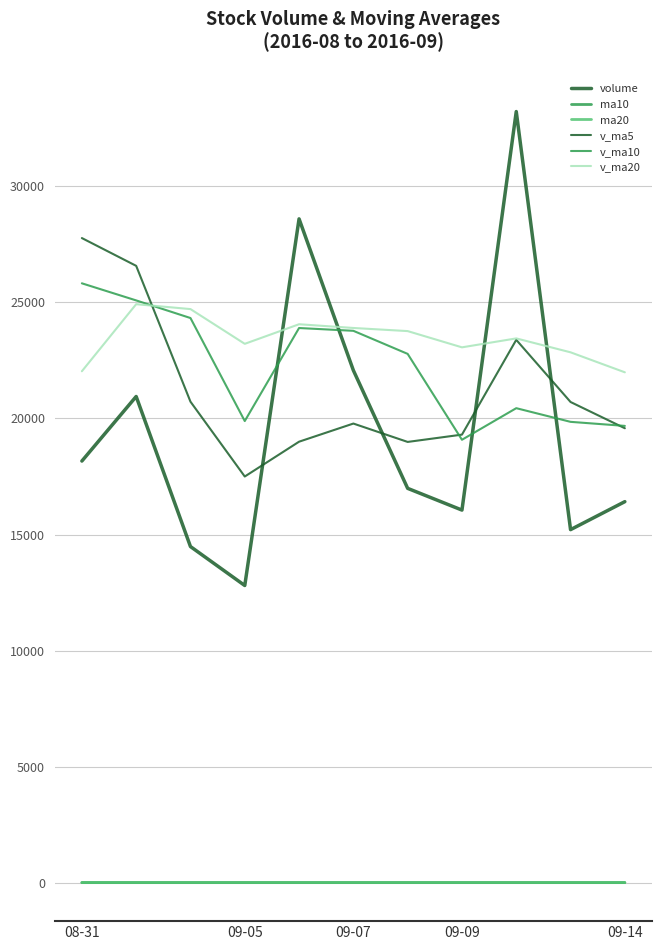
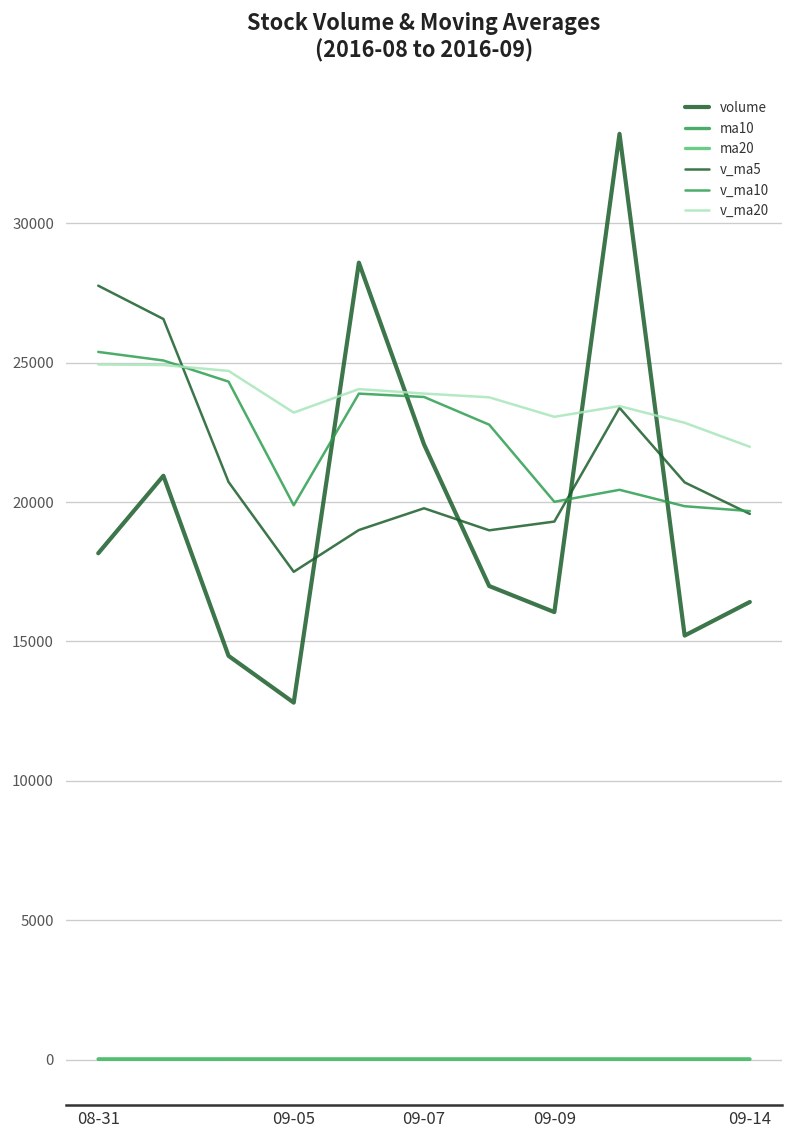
v_ma10, 08-31: 25800 -> 25400
v_ma20, 08-31: 22000 -> 24900
v_ma10, 09-09: 19100 -> 20000
